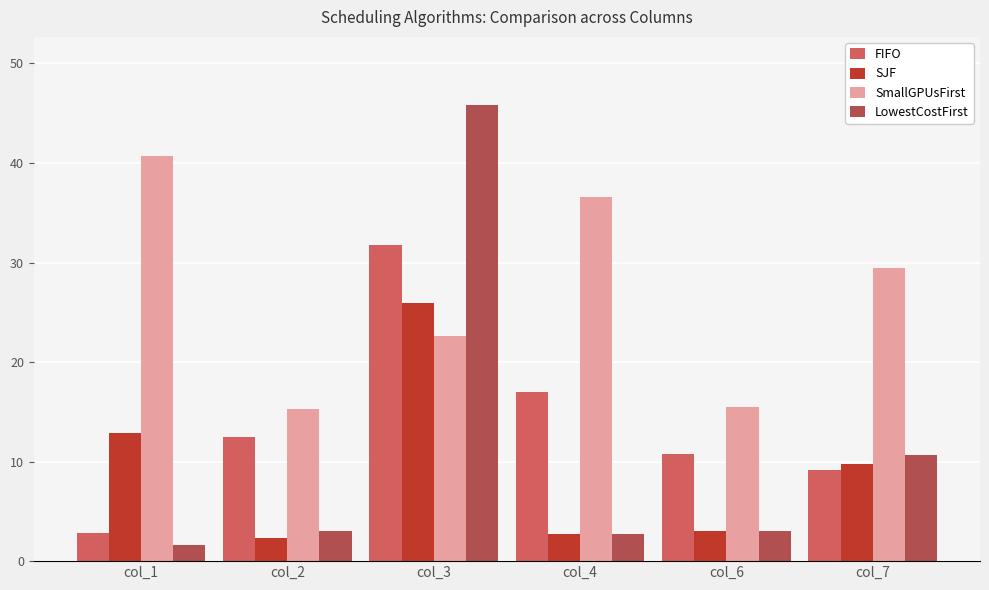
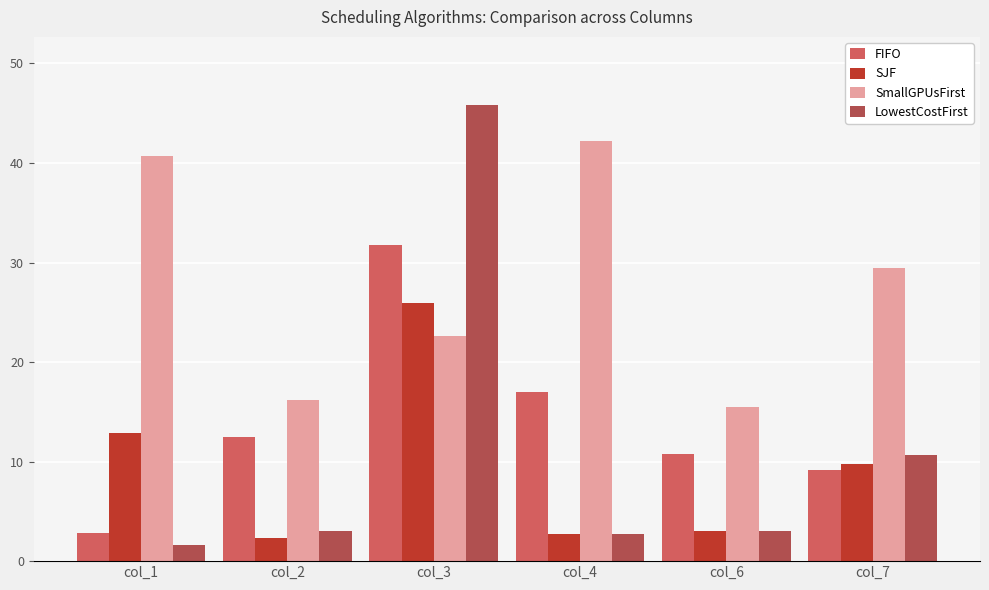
SmallGPUsFirst, col_2: 15 -> 16
SmallGPUsFirst, col_4: 37 -> 42
